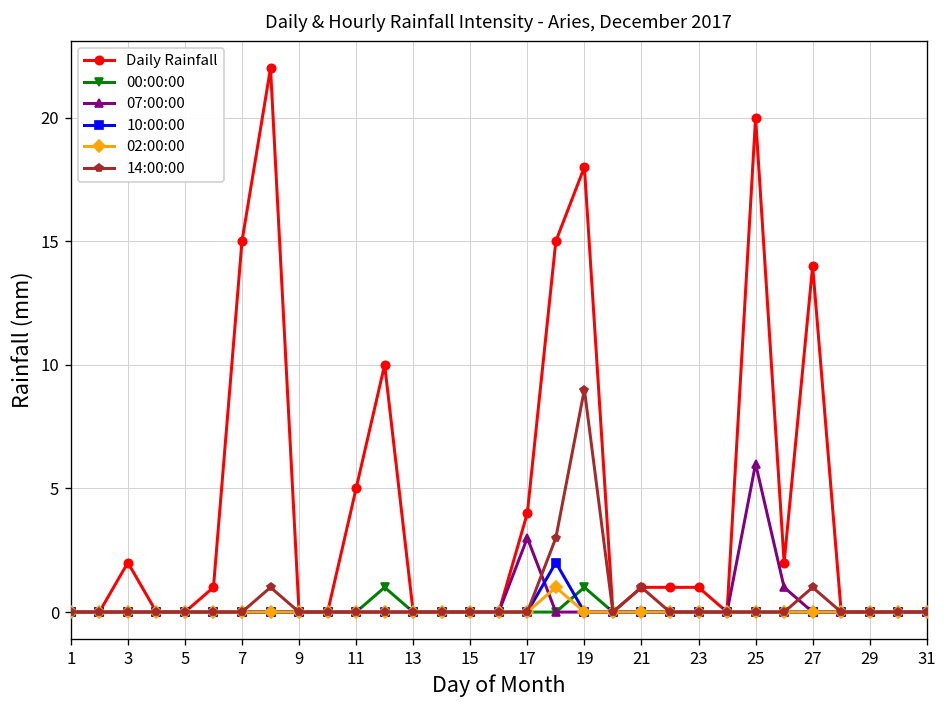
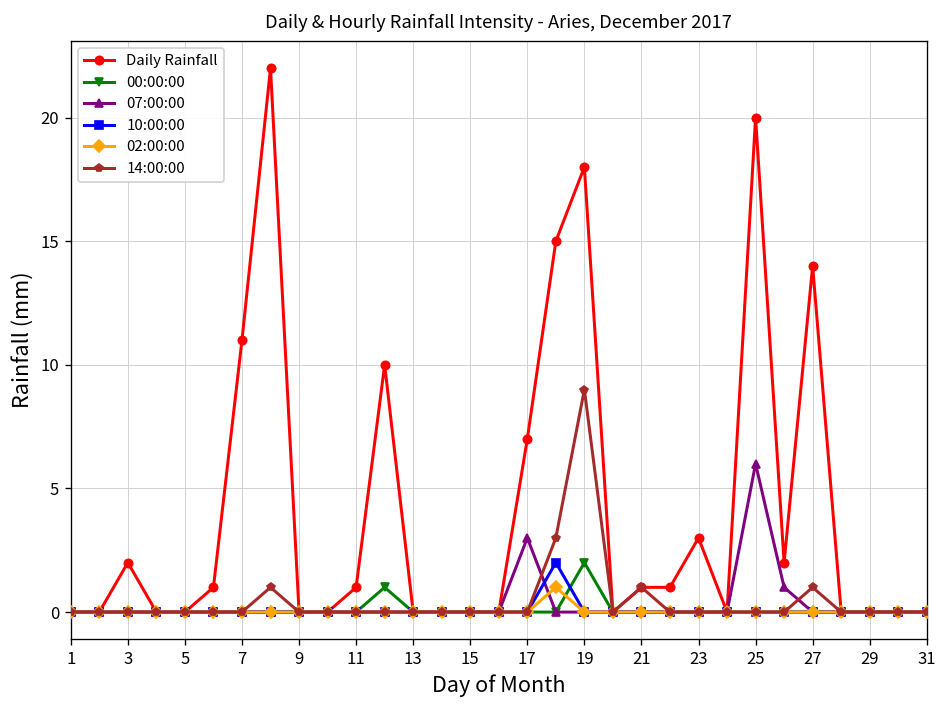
Daily Rainfall, 7: 15 -> 11
Daily Rainfall, 11: 5 -> 1
Daily Rainfall, 17: 4 -> 7
00:00:00, 19: 1 -> 2
Daily Rainfall, 23: 1 -> 3
